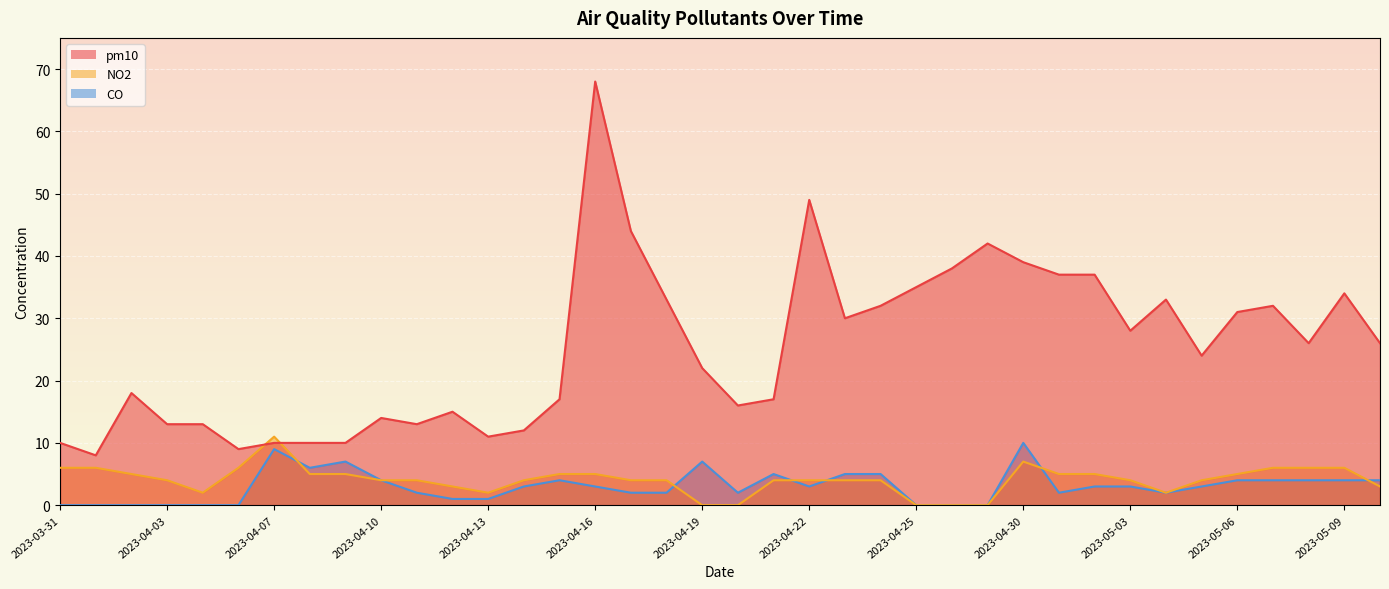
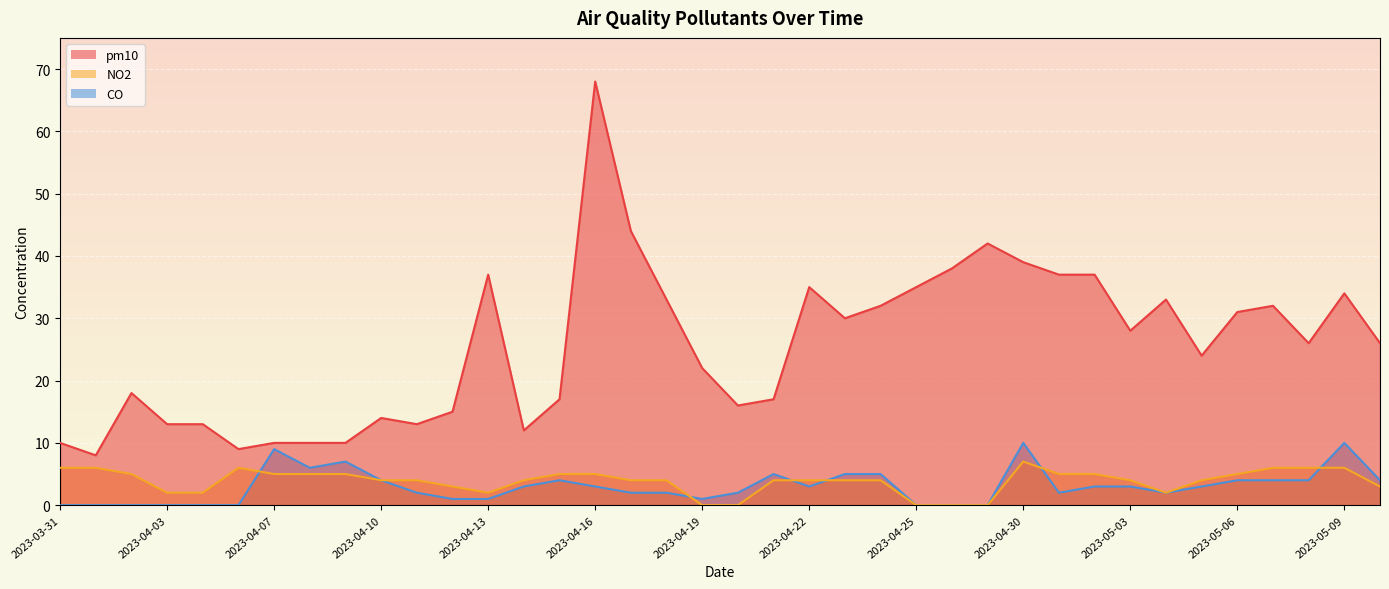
NO2, 2023-04-03: 4 -> 2
NO2, 2023-04-07: 11 -> 5
pm10, 2023-04-13: 11 -> 37
CO, 2023-04-19: 7 -> 1
pm10, 2023-04-22: 49 -> 35
CO, 2023-05-09: 4 -> 10
